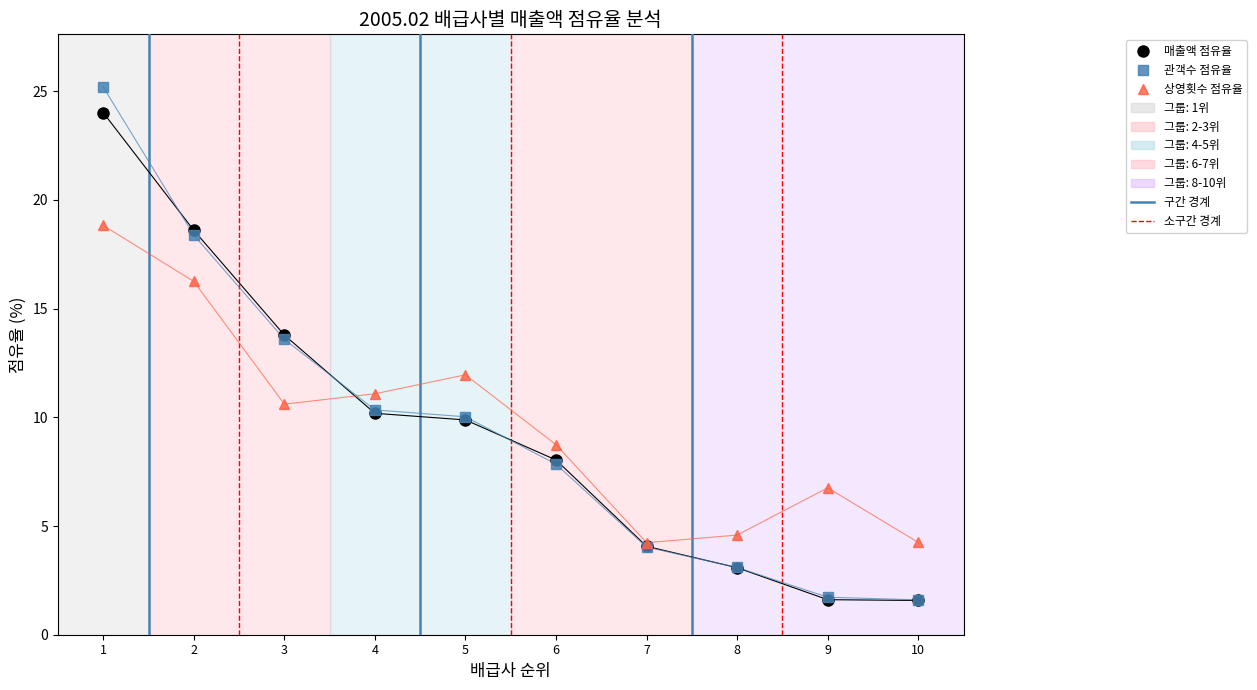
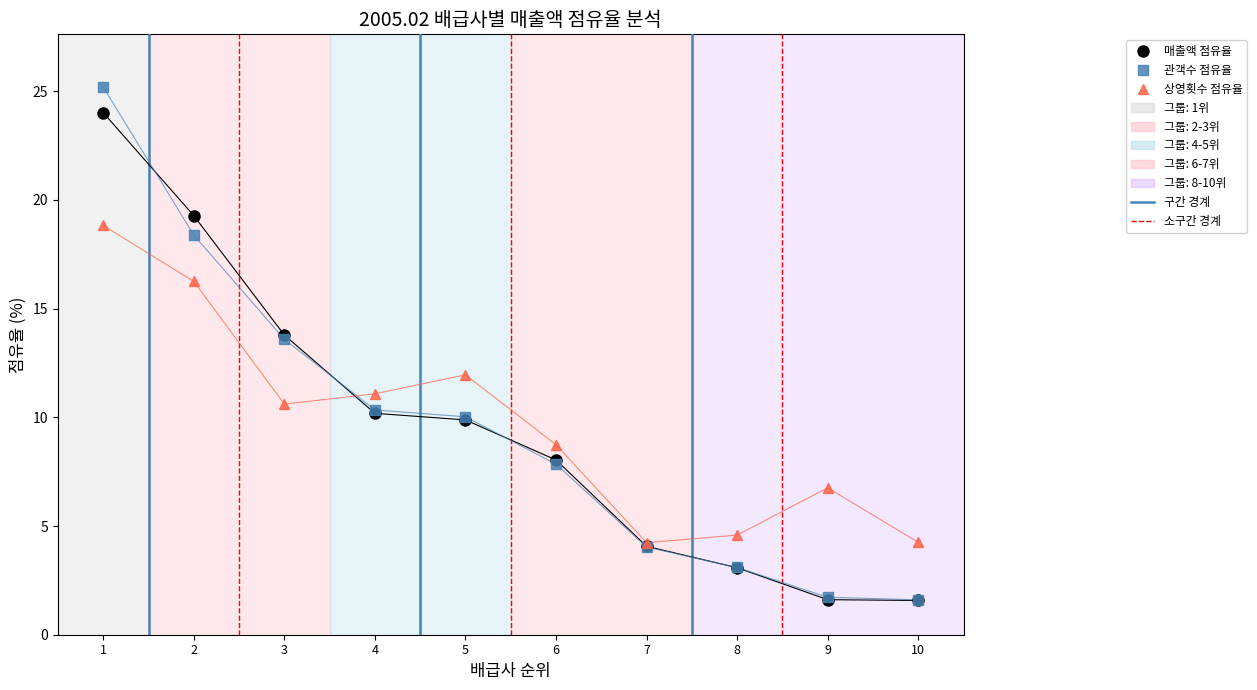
매출액 점유율, 2: 18.6 -> 19.3
